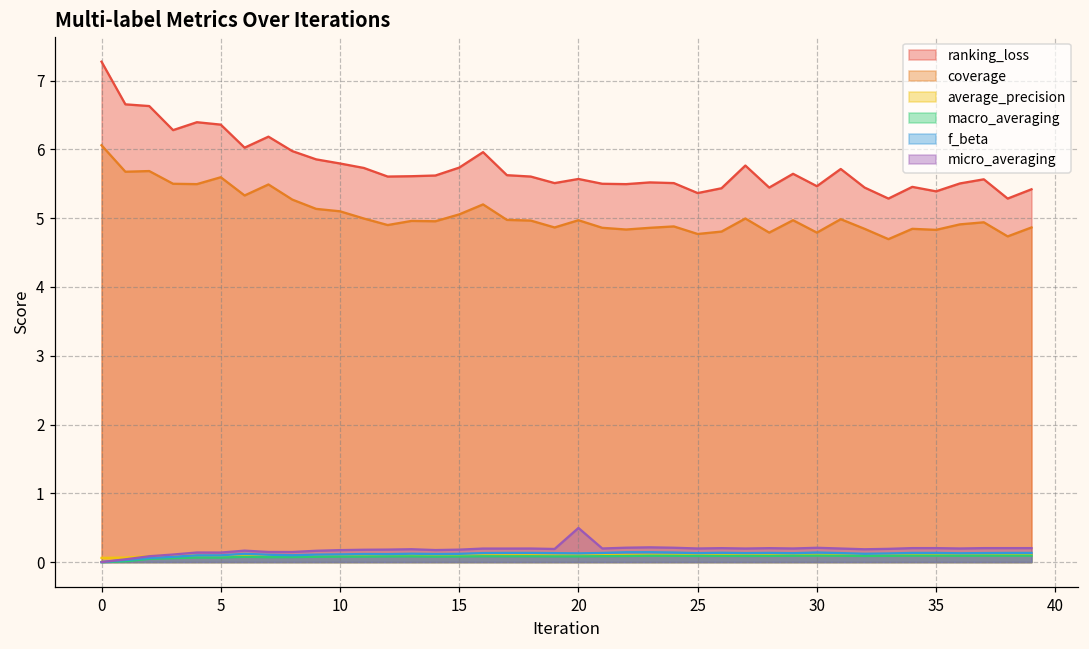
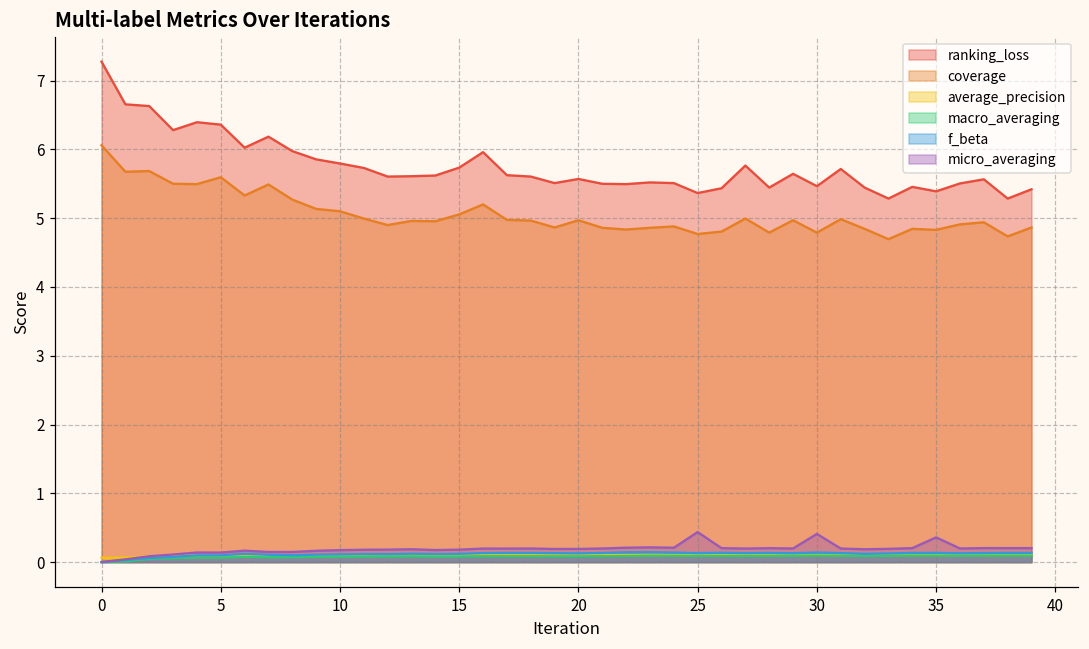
micro_averaging, 20: 0.5 -> 0.2
micro_averaging, 25: 0.2 -> 0.4
micro_averaging, 30: 0.2 -> 0.4
micro_averaging, 35: 0.2 -> 0.4
